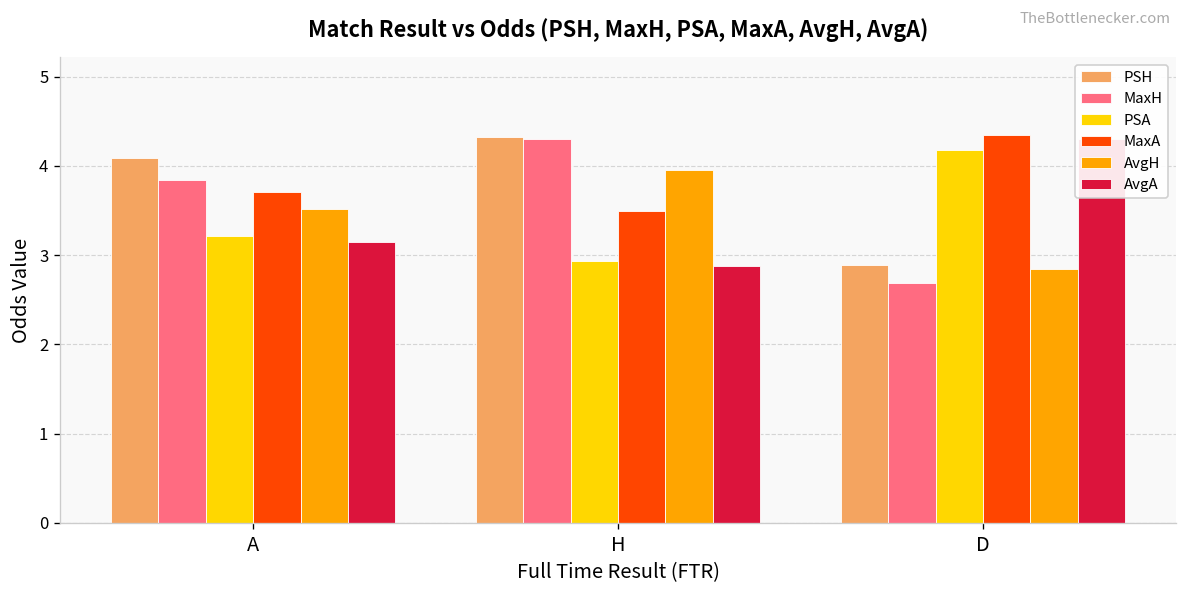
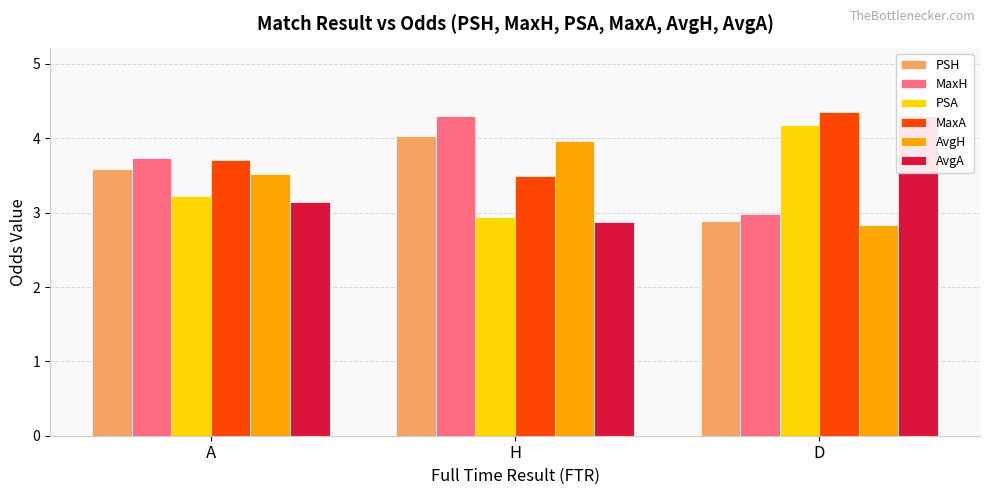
PSH, A: 4.1 -> 3.6
MaxH, A: 3.8 -> 3.7
PSH, H: 4.3 -> 4.0
MaxH, D: 2.7 -> 3.0
